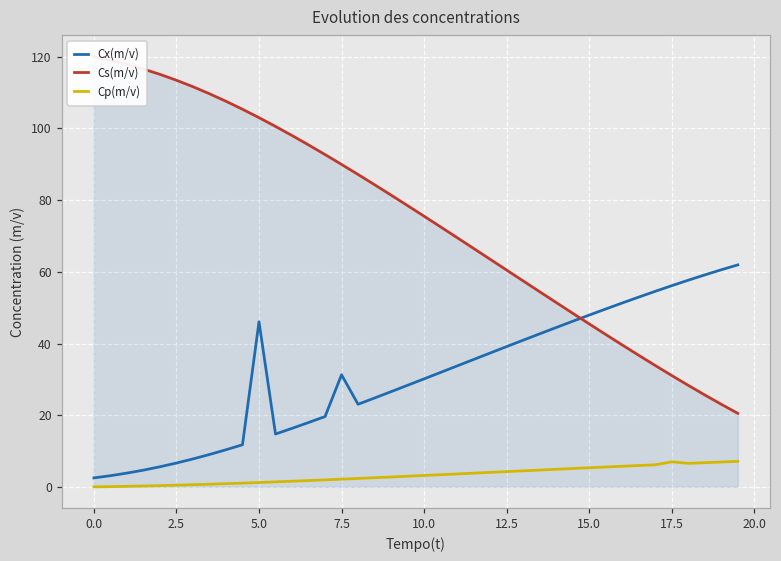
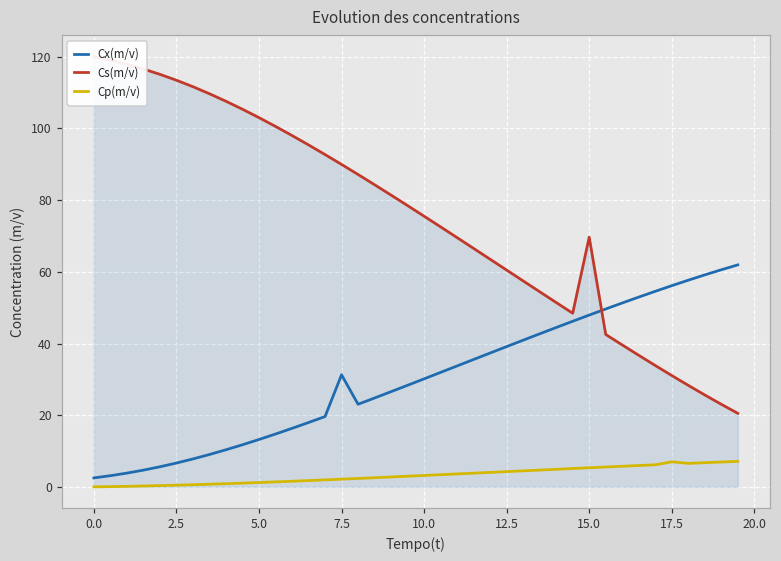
Cx(m/v), 5.0: 46 -> 13
Cs(m/v), 15.0: 45 -> 70
